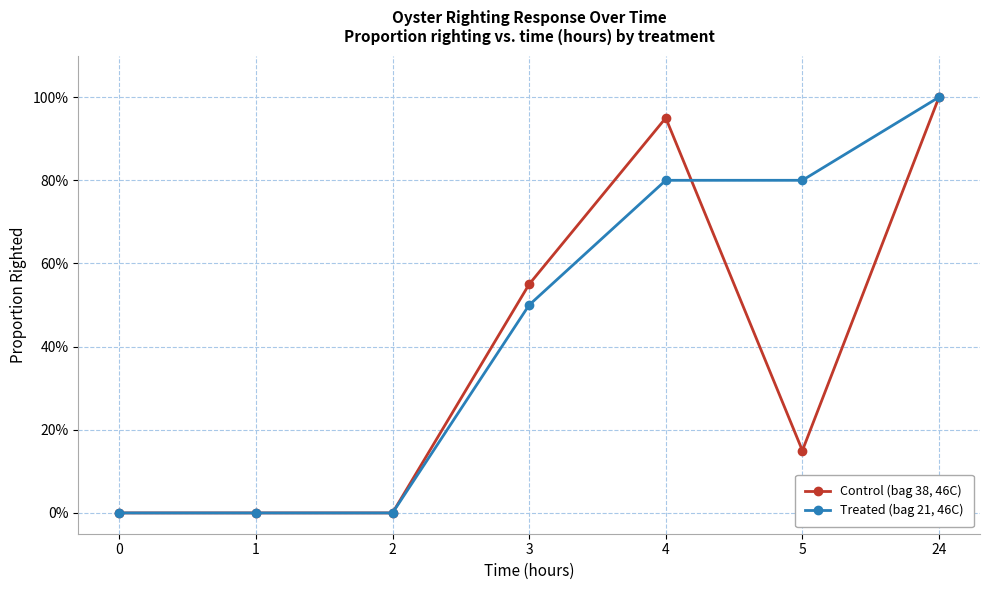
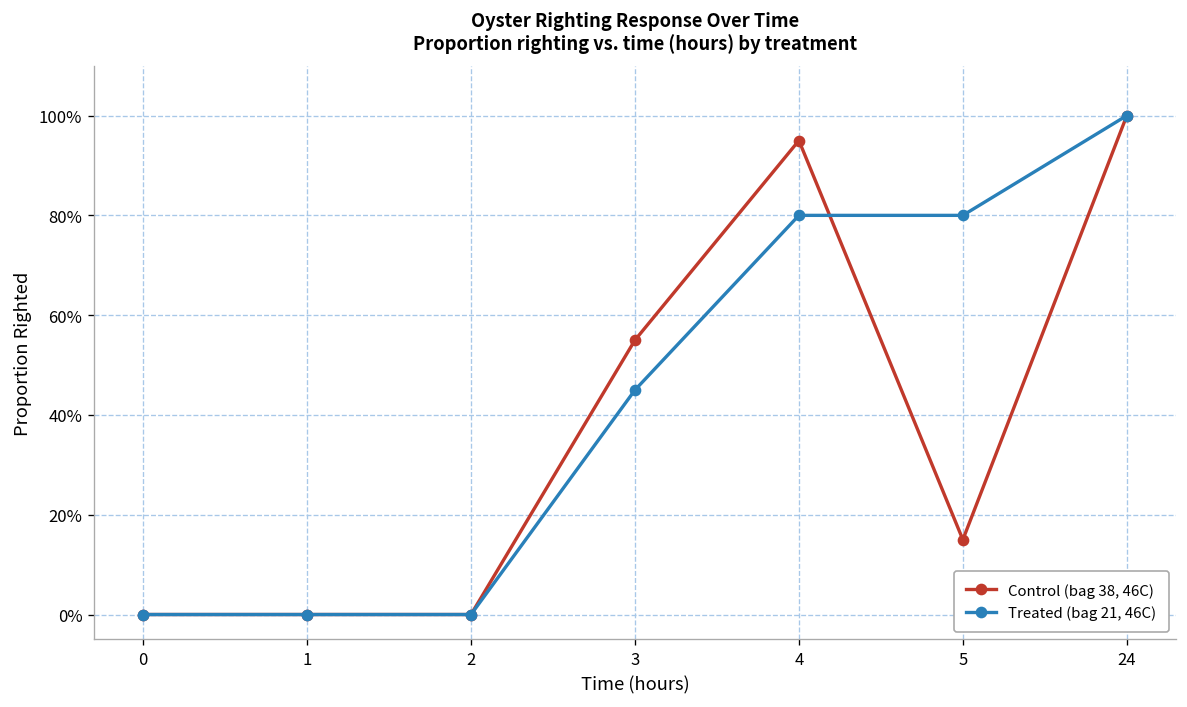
Treated (bag 21, 46C), 3: 50% -> 45%
